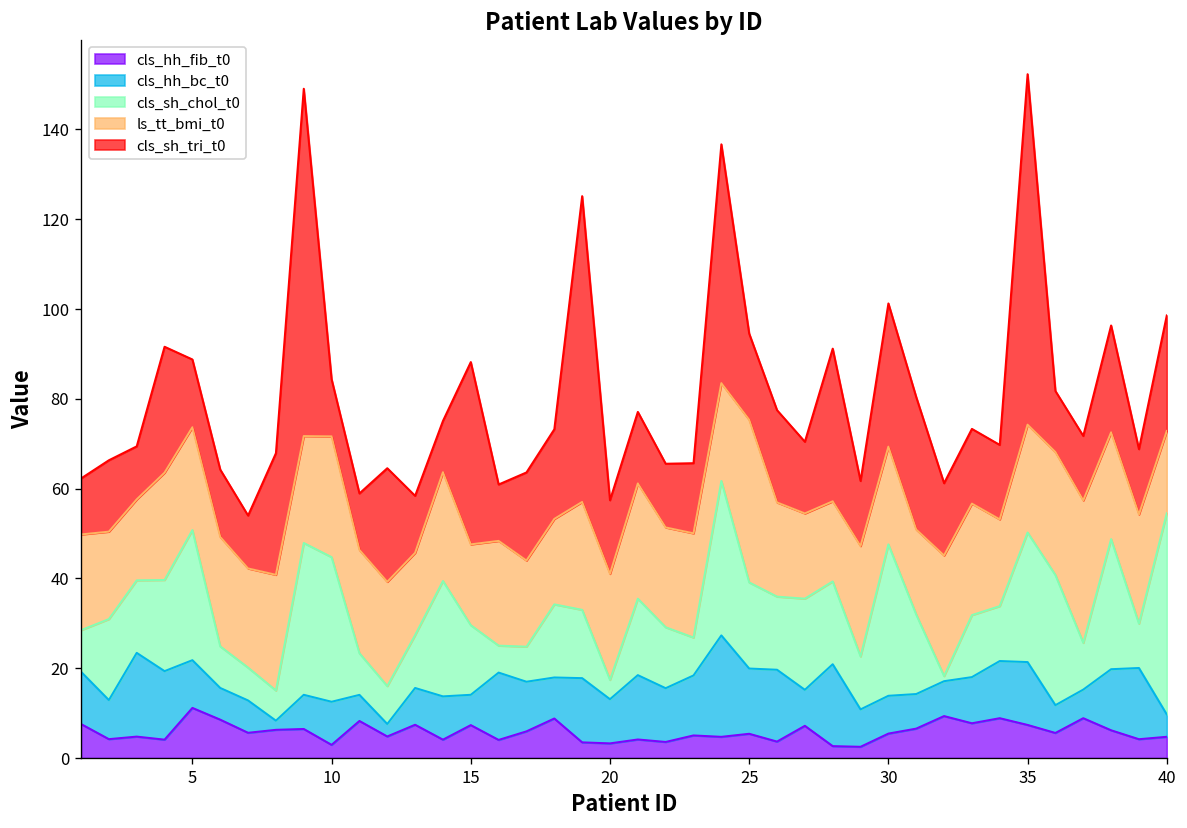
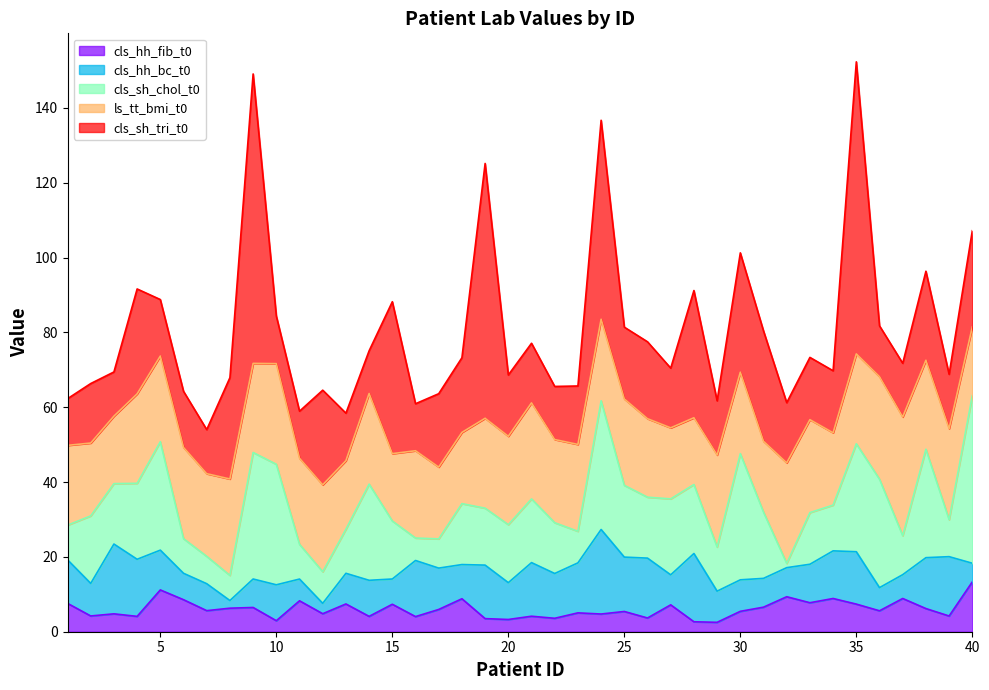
cls_sh_chol_t0, 20: 4 -> 16
ls_tt_bmi_t0, 25: 36 -> 23
cls_hh_fib_t0, 40: 5 -> 13
